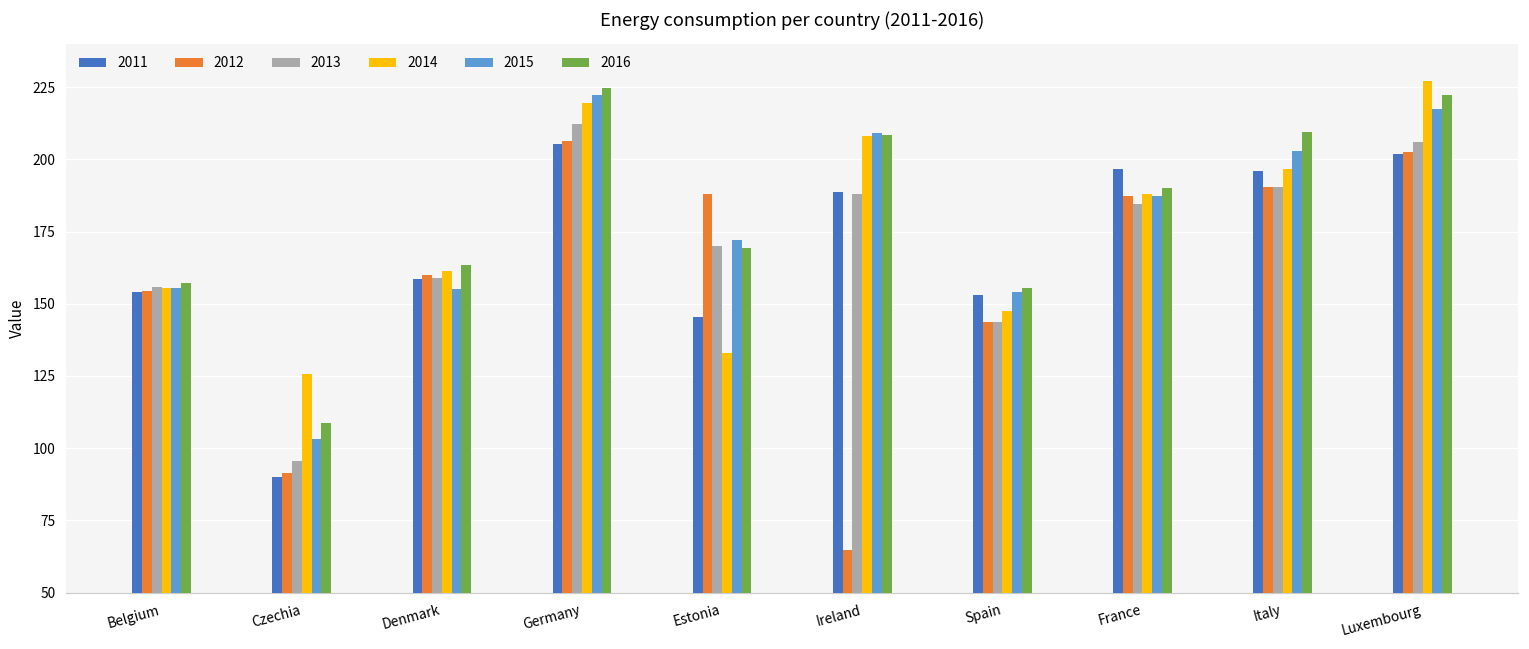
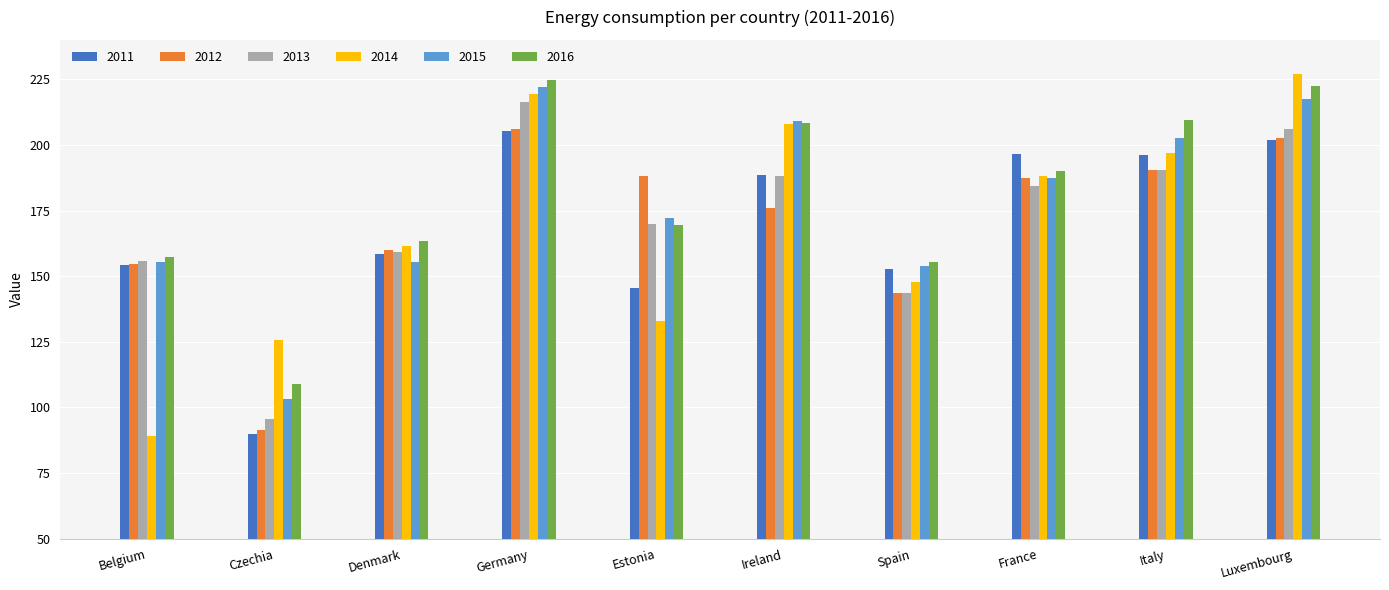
2014, Belgium: 155 -> 89
2013, Germany: 212 -> 216
2012, Ireland: 65 -> 176
